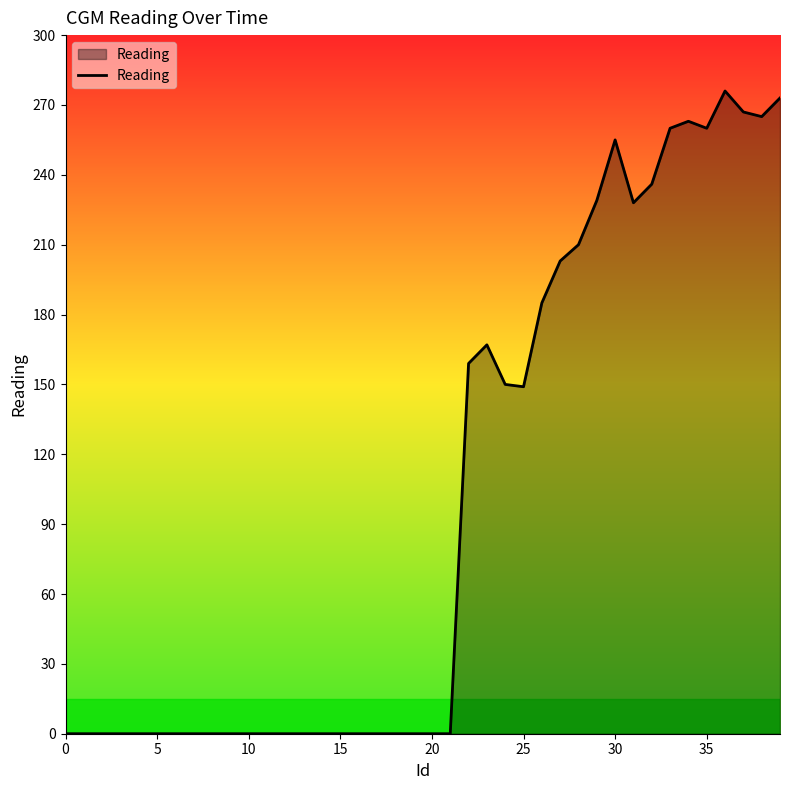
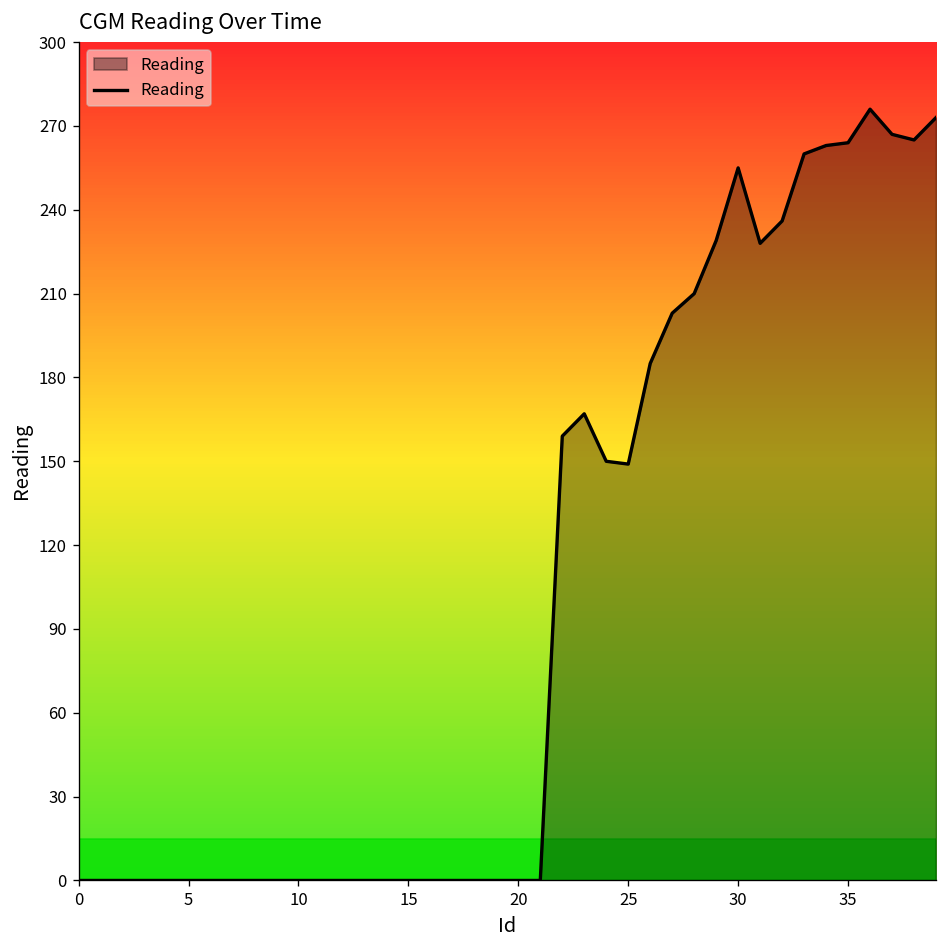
35: 260 -> 264
